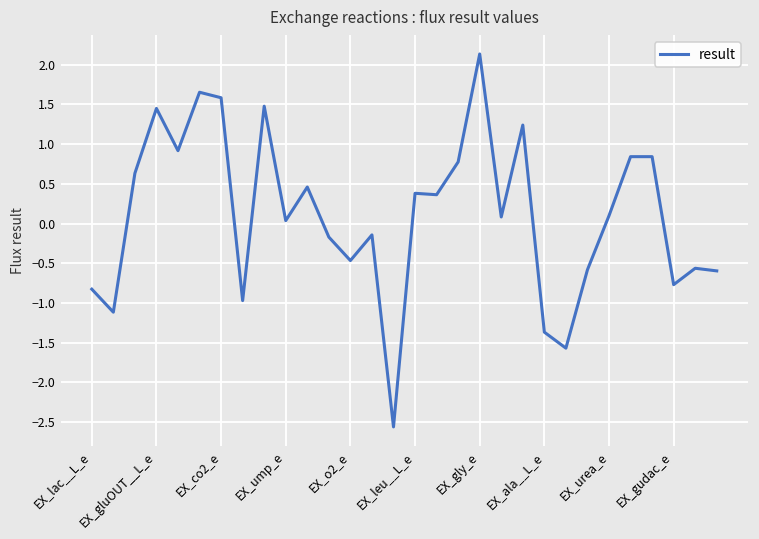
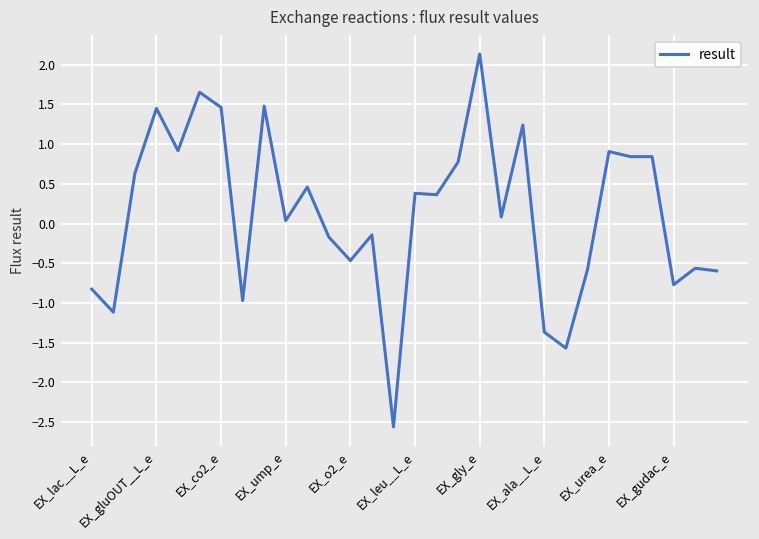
EX_co2_e: 1.6 -> 1.5
EX_urea_e: 0.1 -> 0.9
